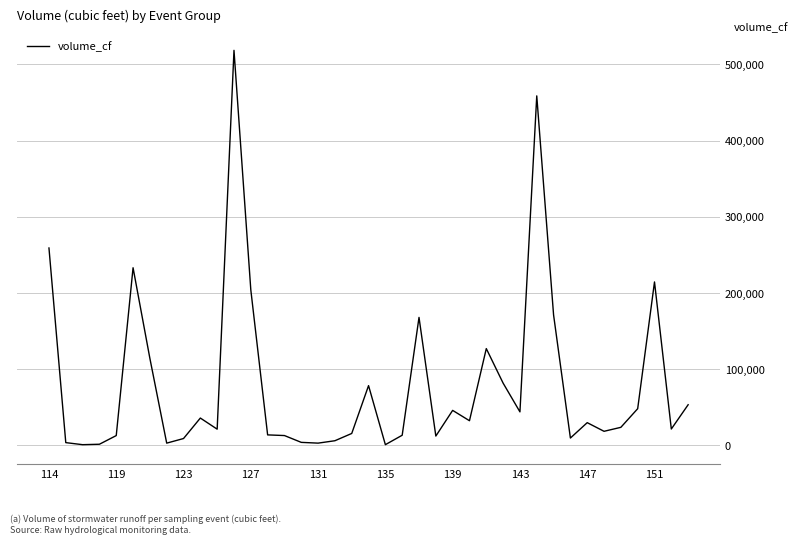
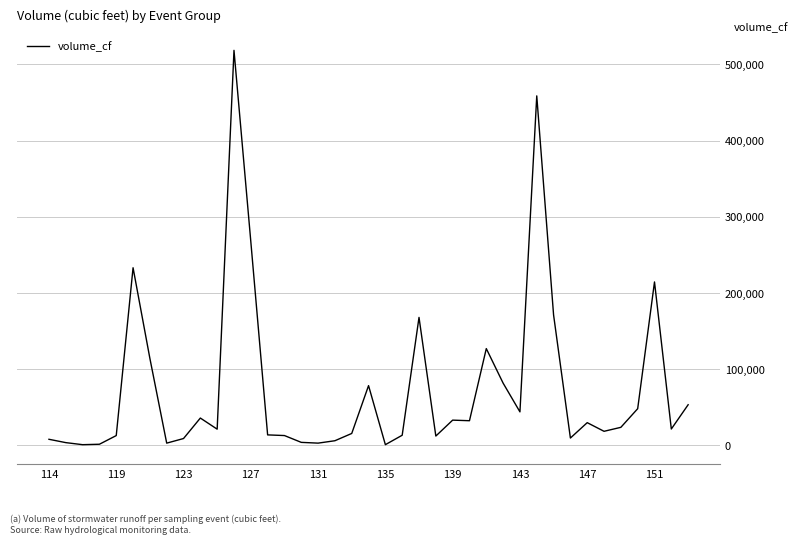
114: 260,000 -> 10,000
127: 200,000 -> 270,000
139: 50,000 -> 30,000
